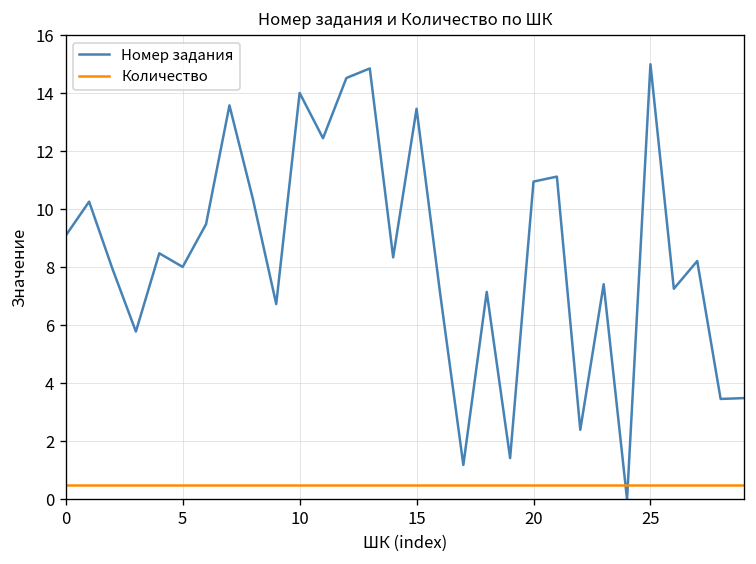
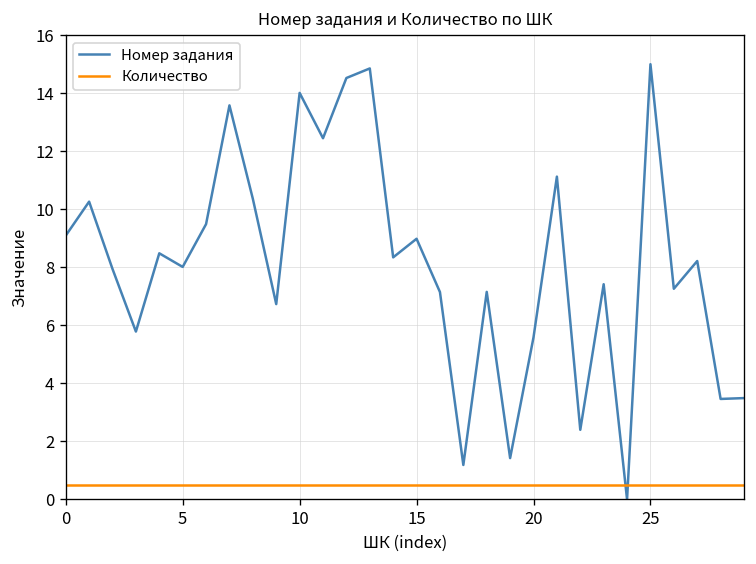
Номер задания, 15: 13.5 -> 9.0
Номер задания, 20: 11.0 -> 5.6
